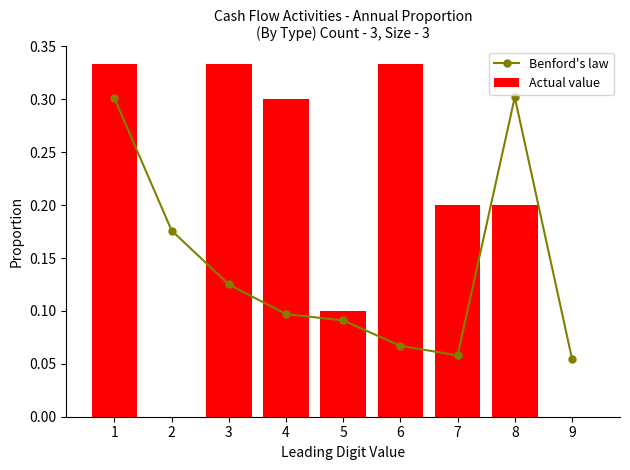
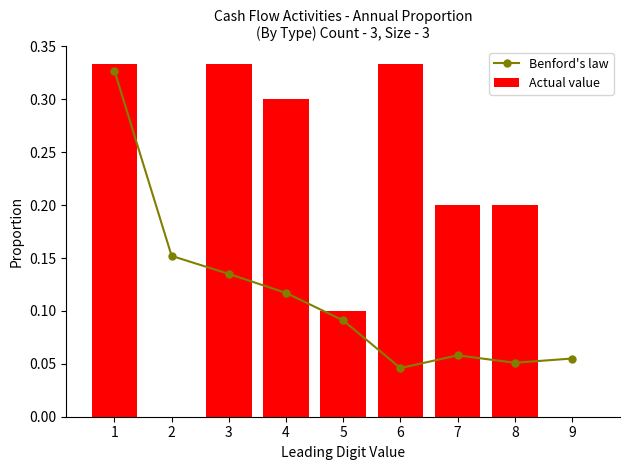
Benford's law, 1: 0.301 -> 0.327
Benford's law, 2: 0.176 -> 0.152
Benford's law, 3: 0.125 -> 0.135
Benford's law, 4: 0.097 -> 0.117
Benford's law, 6: 0.067 -> 0.046
Benford's law, 8: 0.302 -> 0.051
